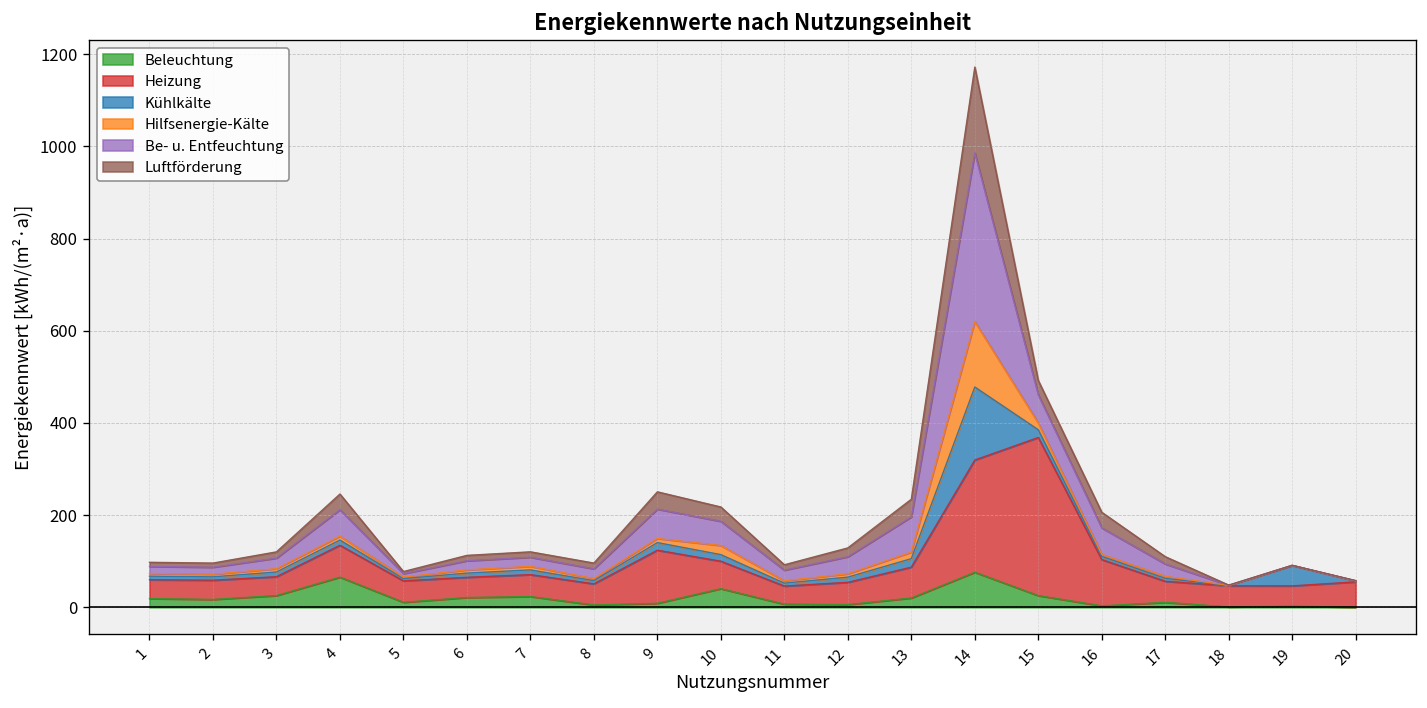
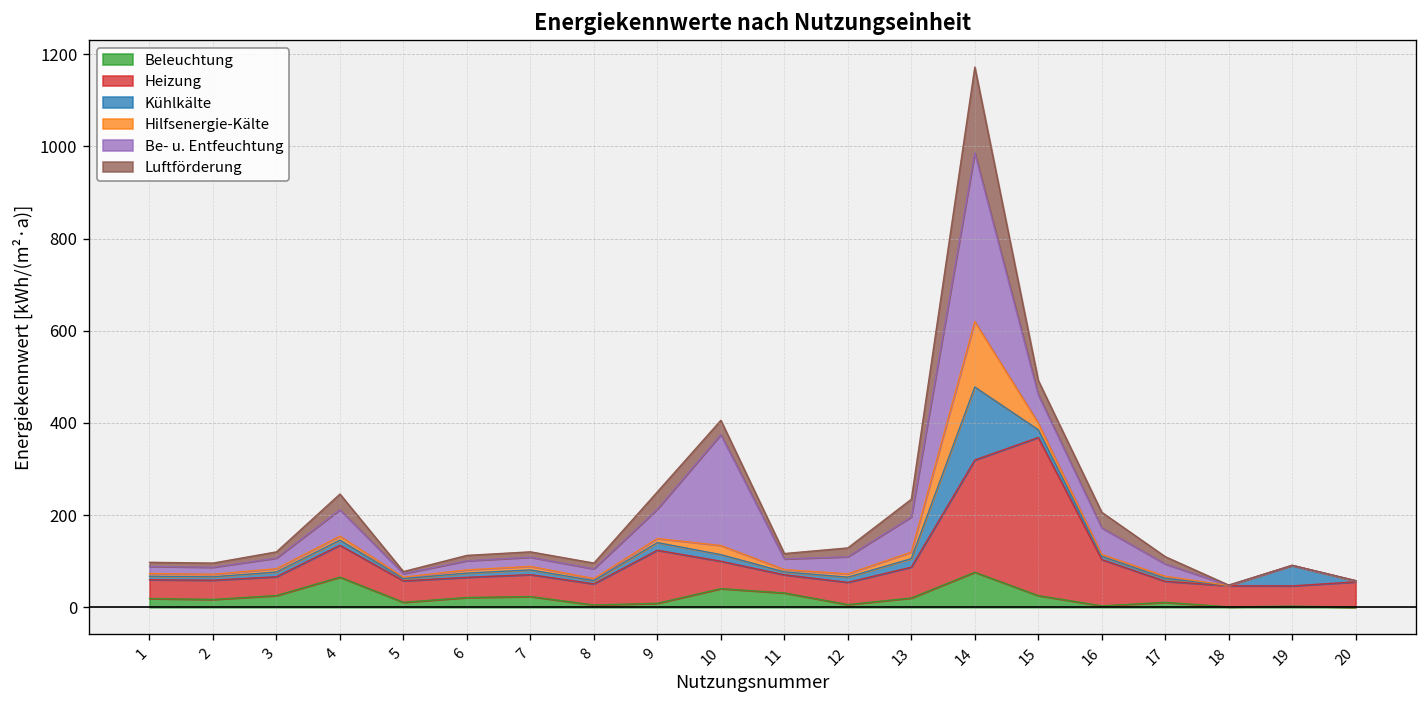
Be- u. Entfeuchtung, 10: 50 -> 240
Beleuchtung, 11: 10 -> 30
